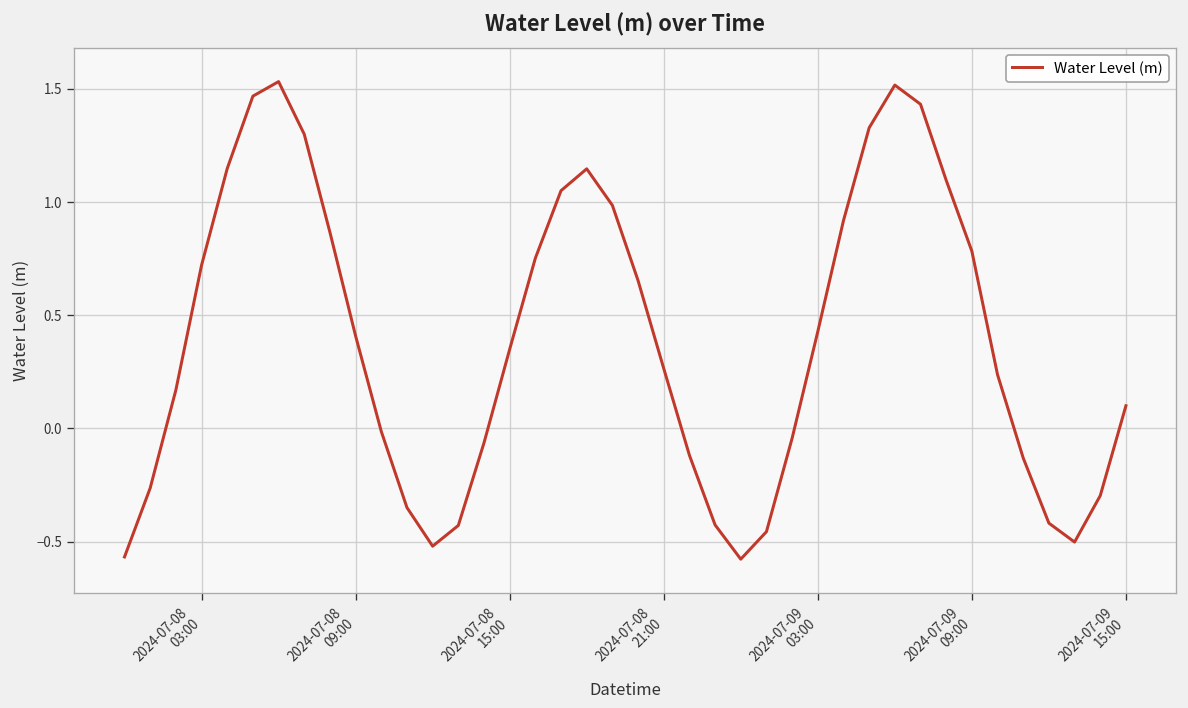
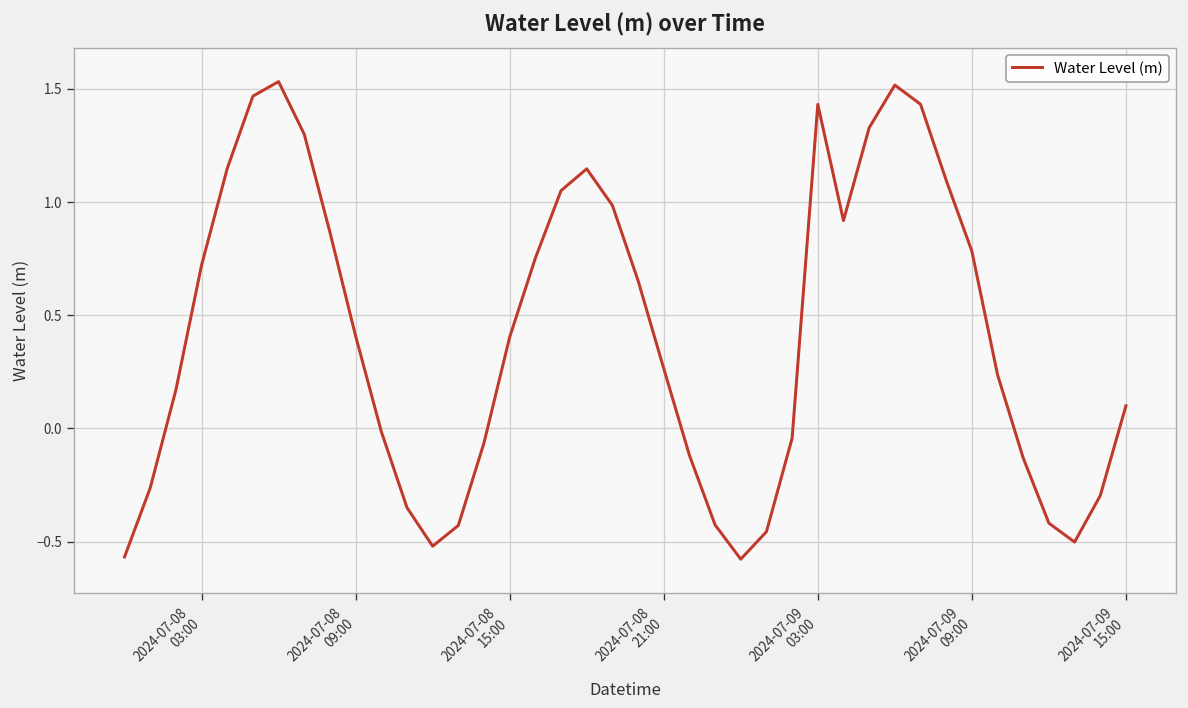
2024-07-08 15:00: 0.35 -> 0.40
2024-07-09 03:00: 0.43 -> 1.43
